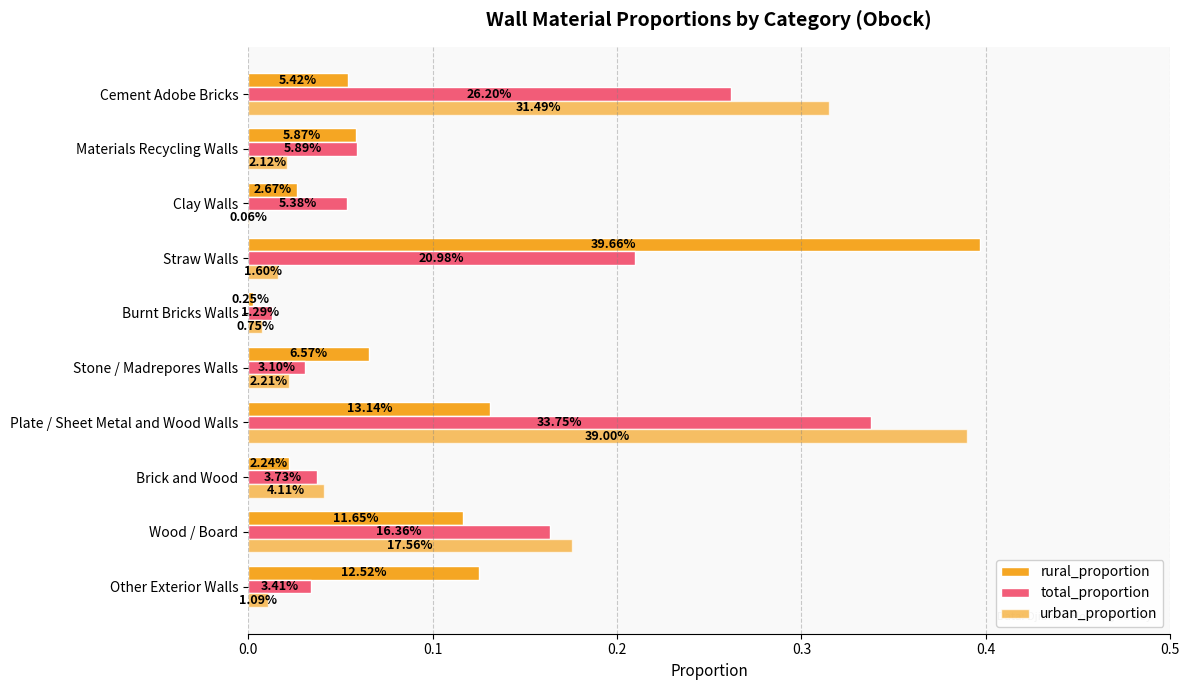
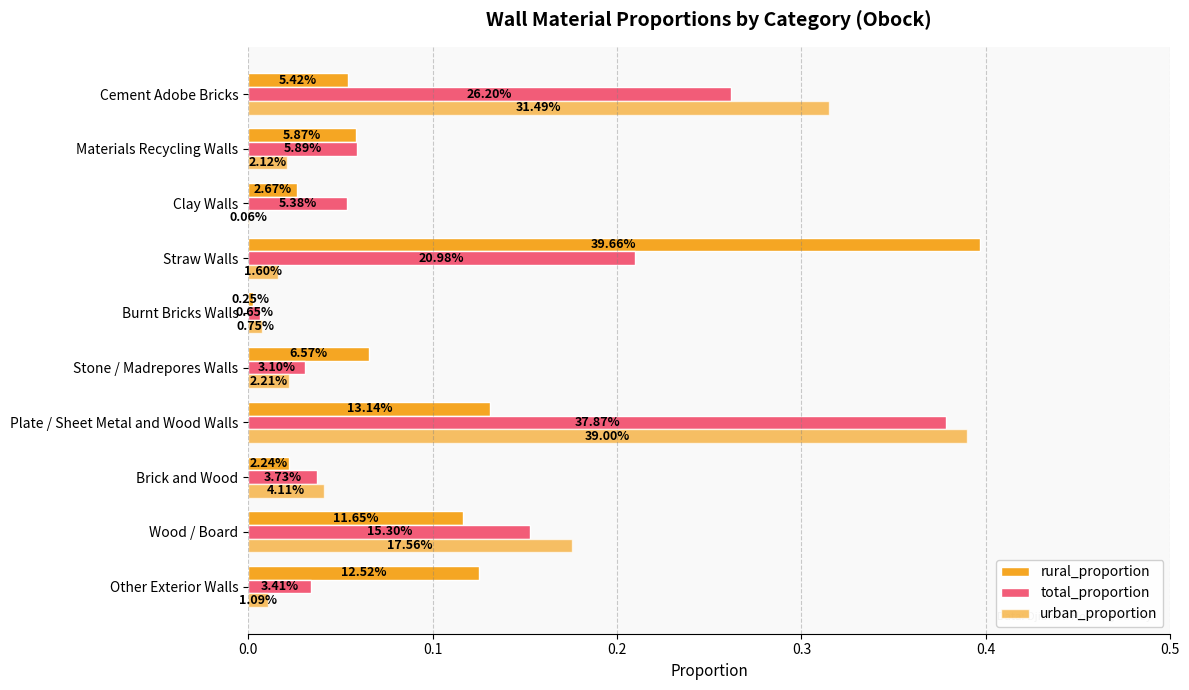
total_proportion, Burnt Bricks Walls: 1.29% -> 0.65%
total_proportion, Plate / Sheet Metal and Wood Walls: 33.75% -> 37.87%
total_proportion, Wood / Board: 16.36% -> 15.30%
